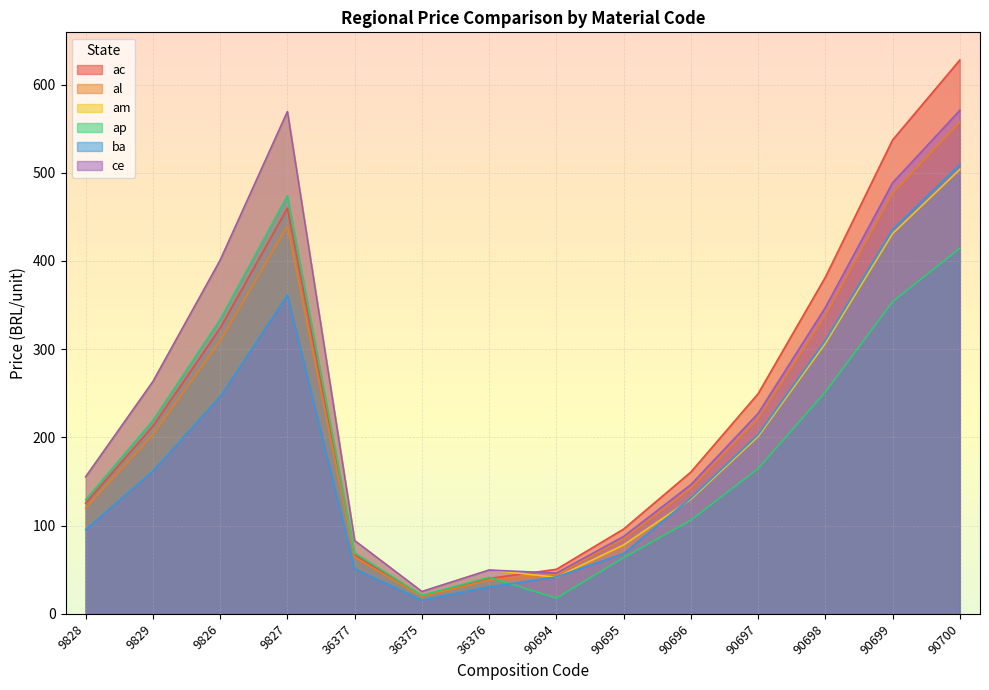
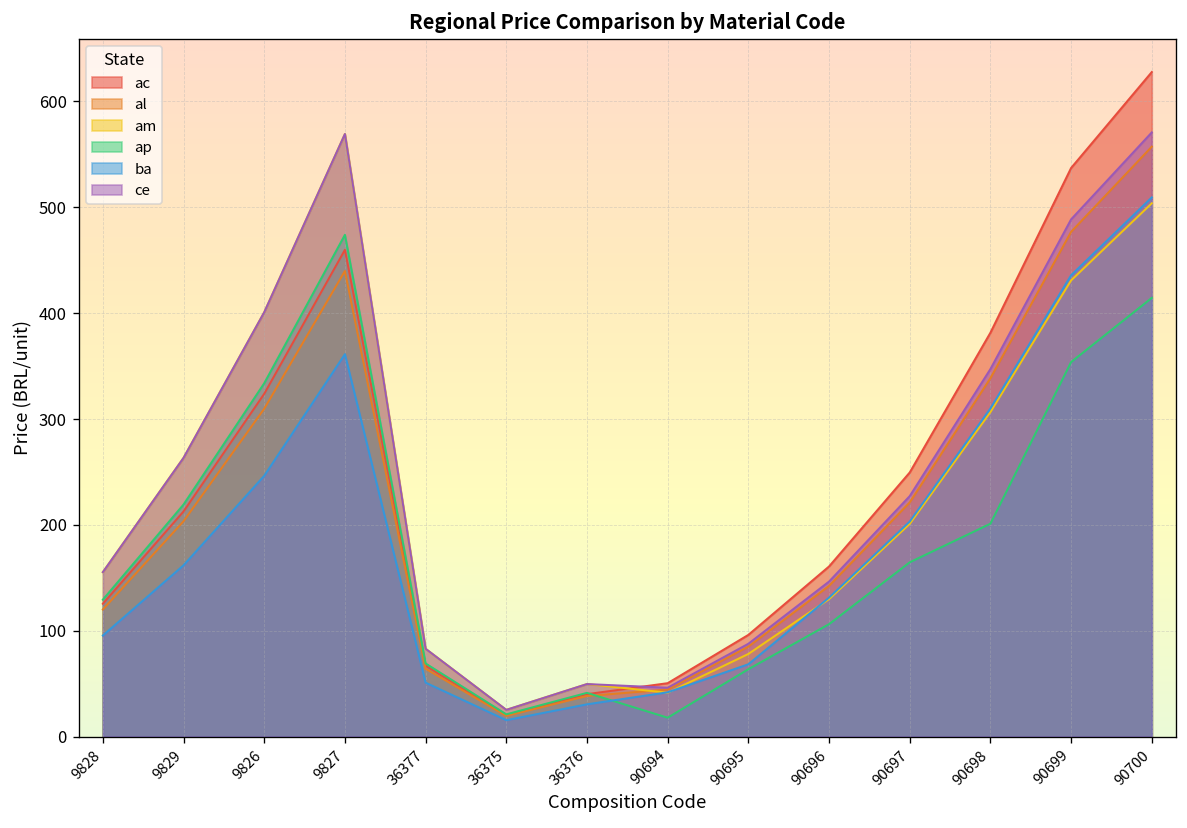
ap, 90698: 250 -> 200
